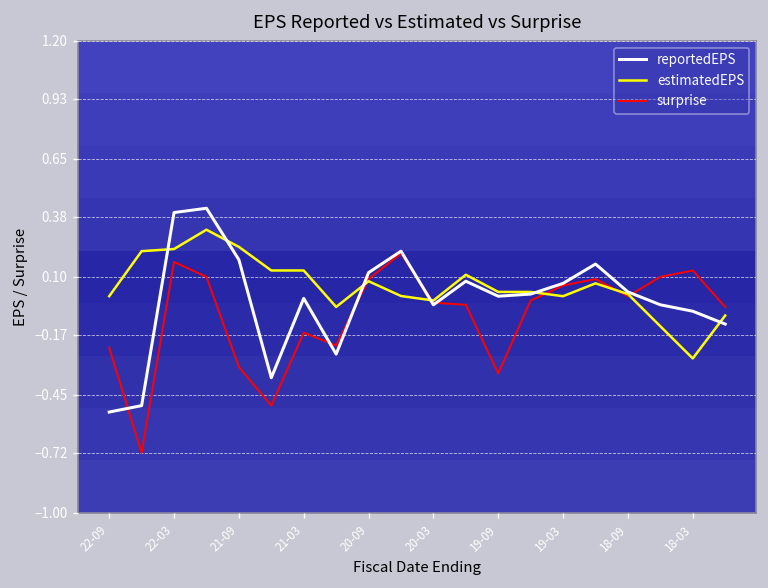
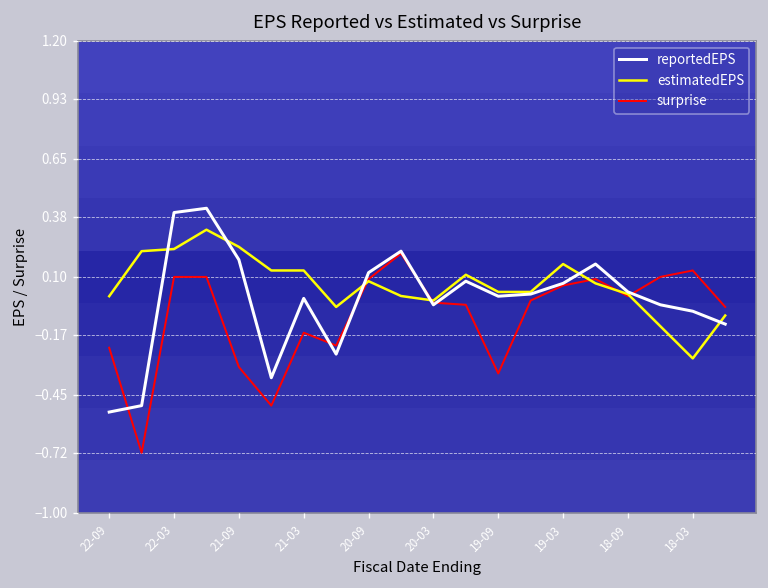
surprise, 22-03: 0.17 -> 0.10
estimatedEPS, 19-03: 0.01 -> 0.16
